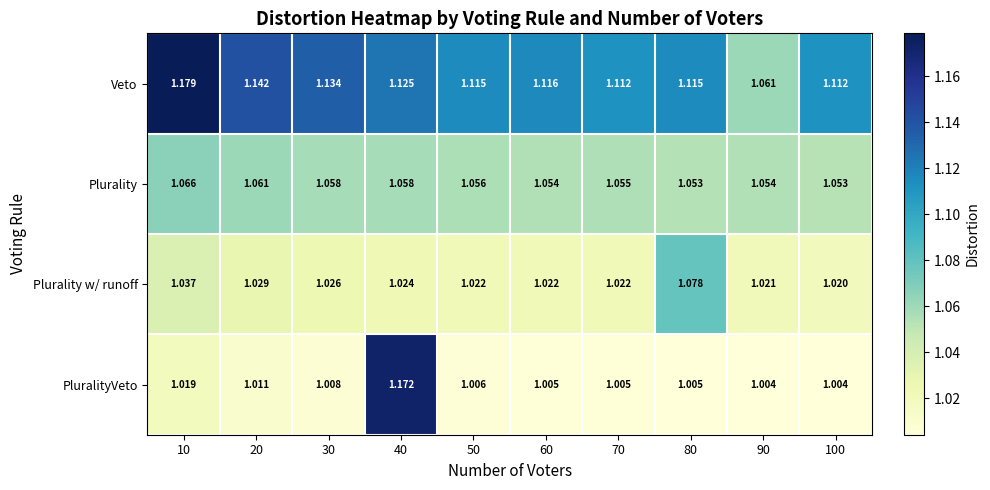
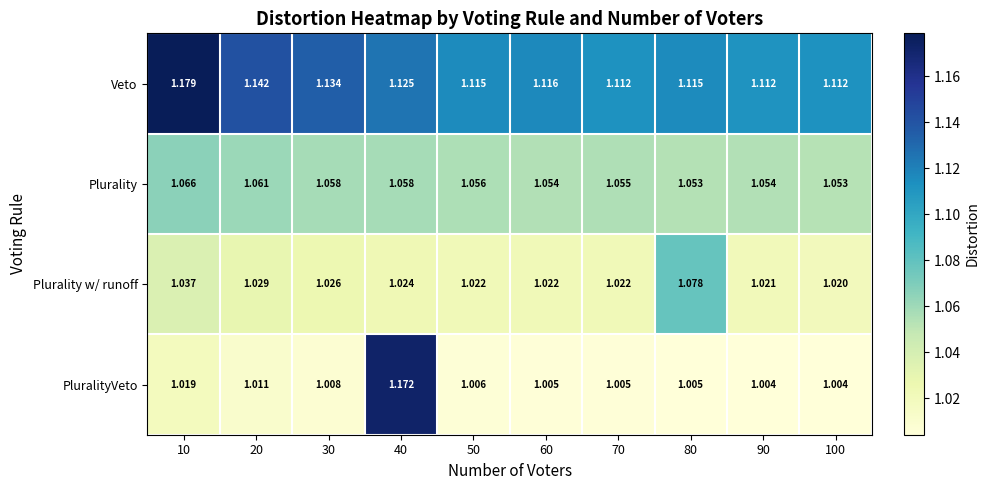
Veto, 90: 1.061 -> 1.112
